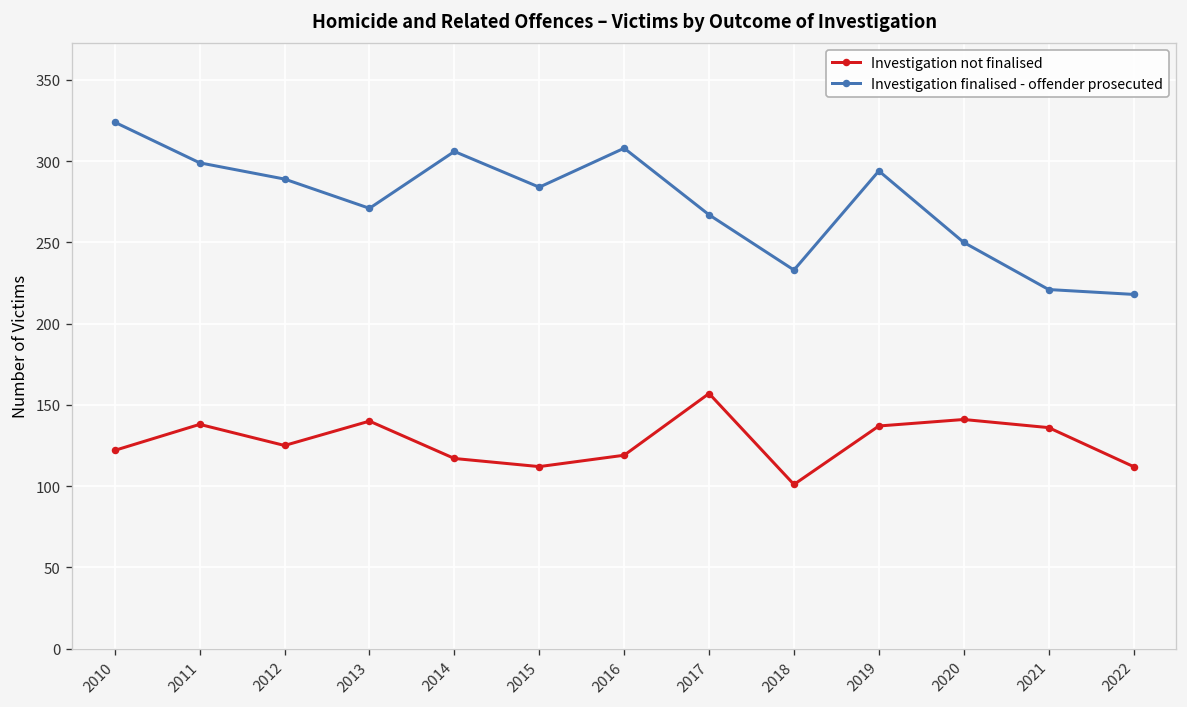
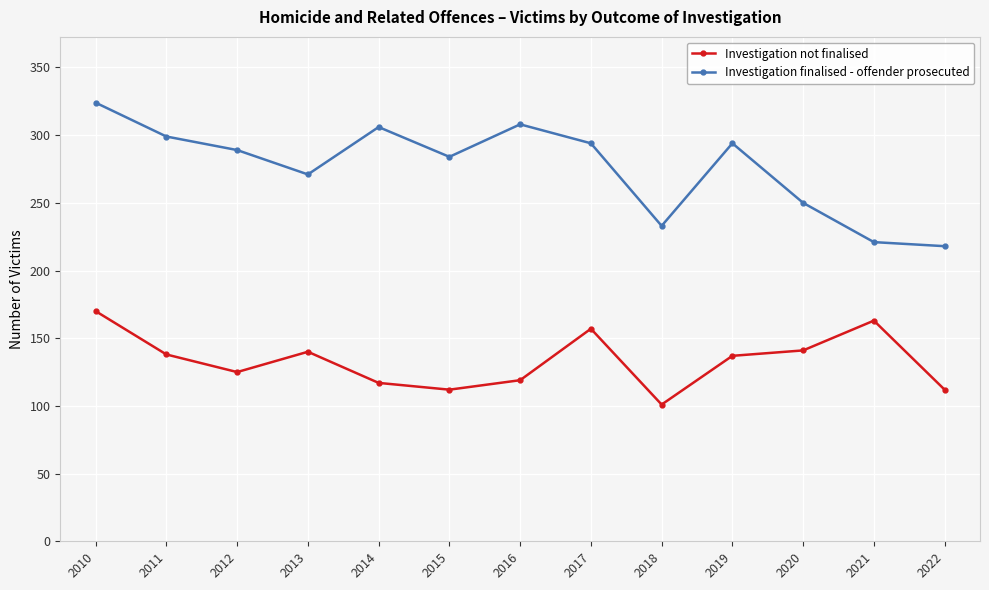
Investigation not finalised, 2010: 122 -> 170
Investigation finalised - offender prosecuted, 2017: 267 -> 294
Investigation not finalised, 2021: 136 -> 163
